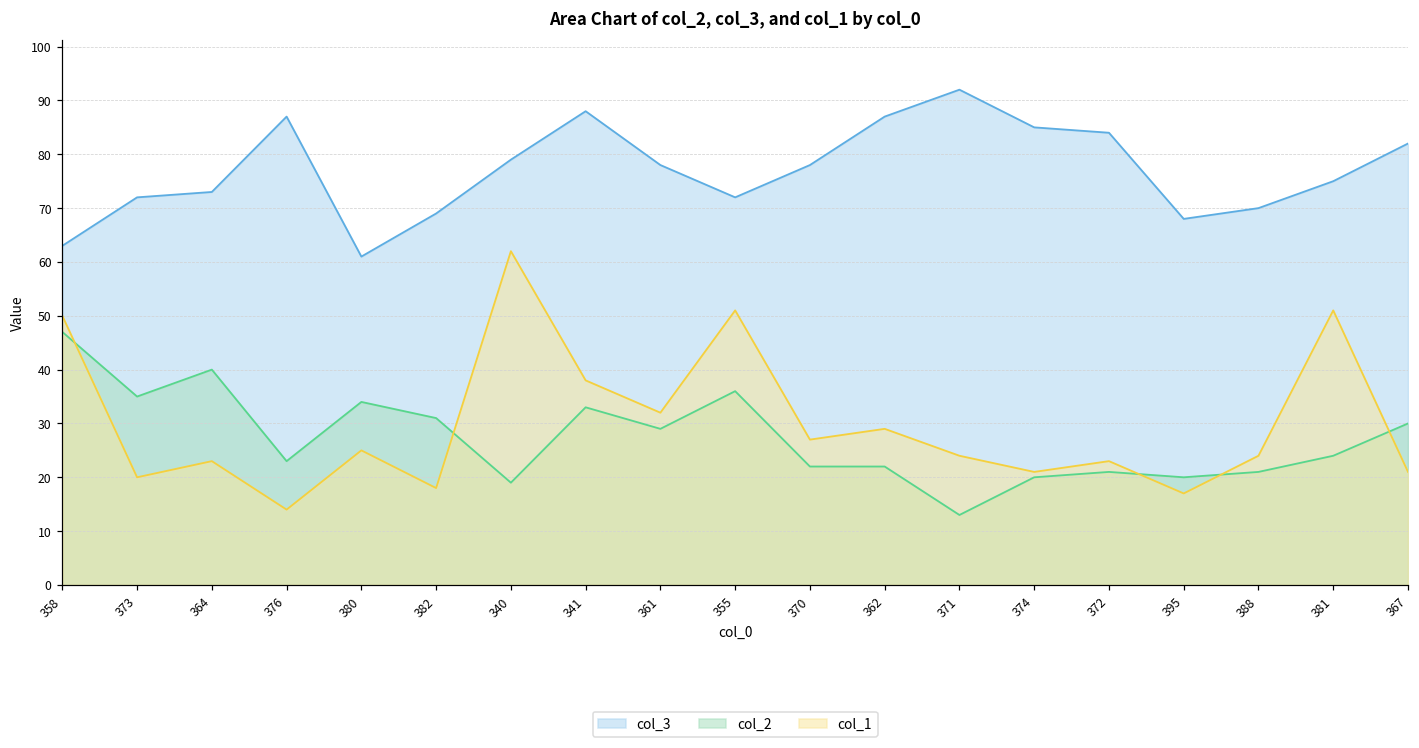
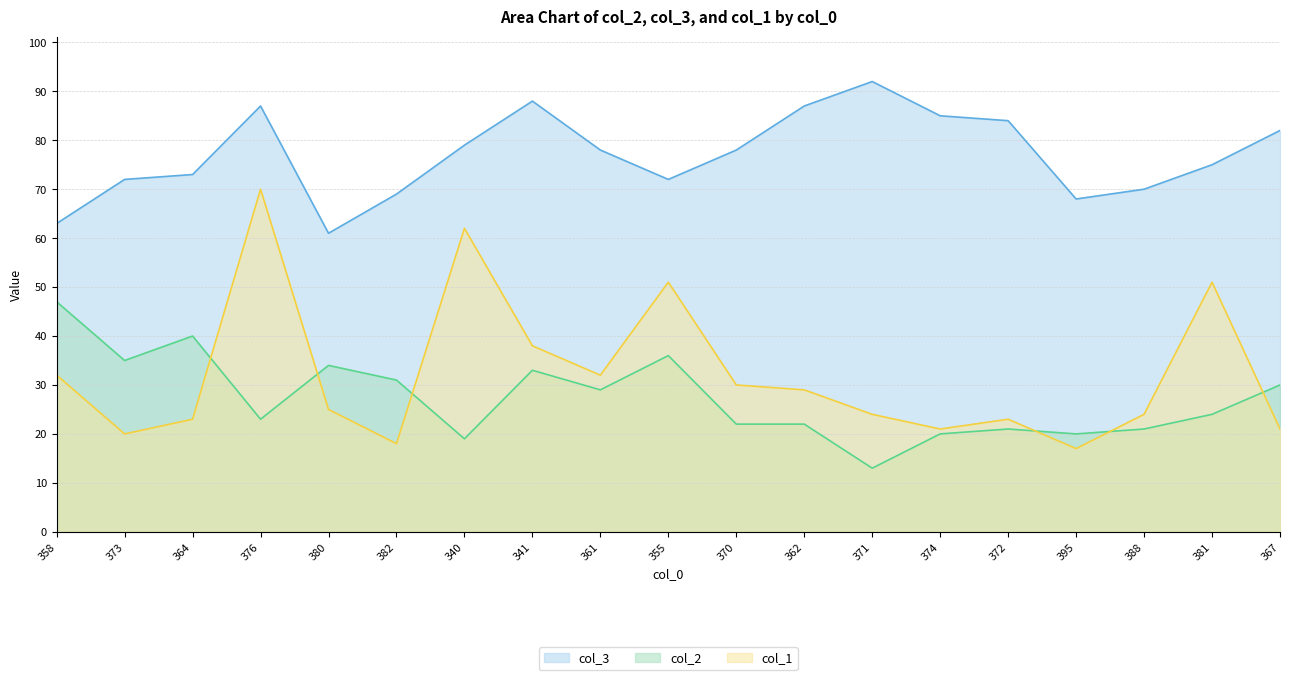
col_1, 358: 50 -> 32
col_1, 376: 14 -> 70
col_1, 370: 27 -> 30
